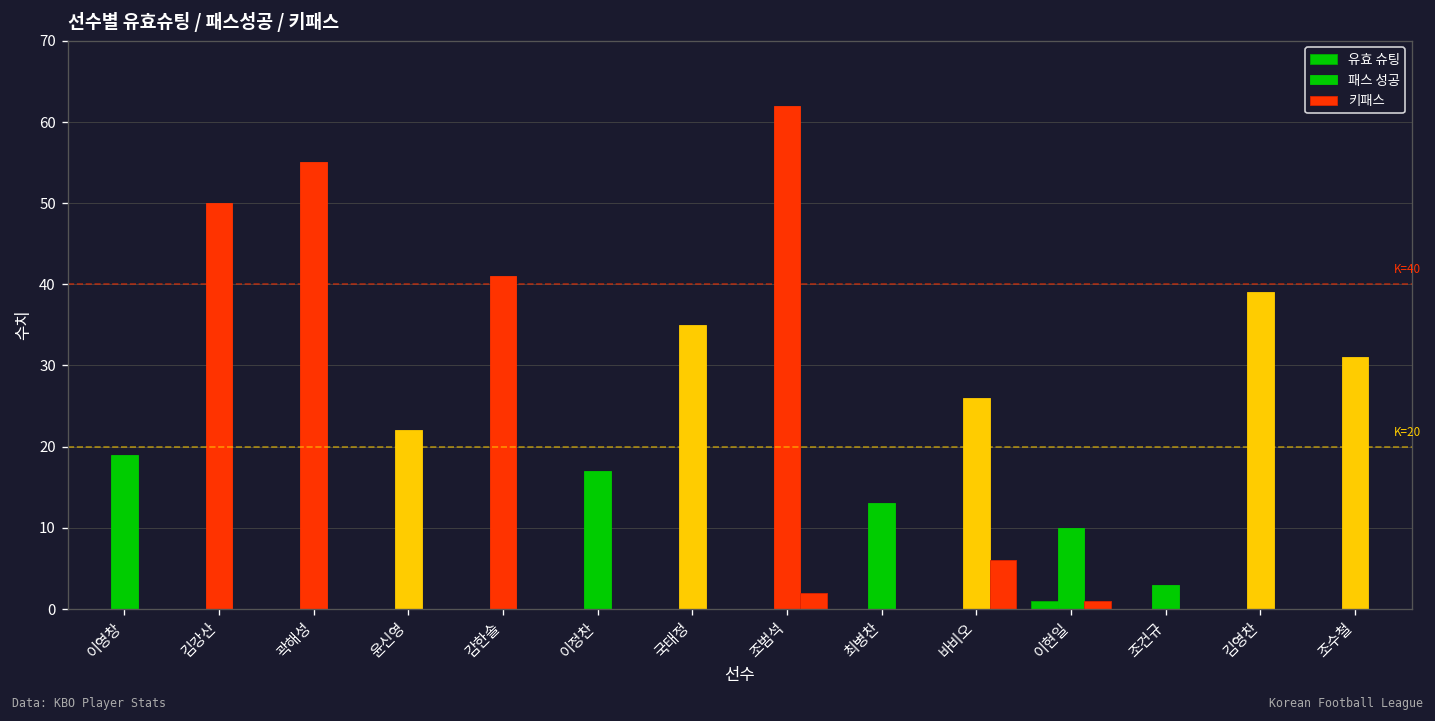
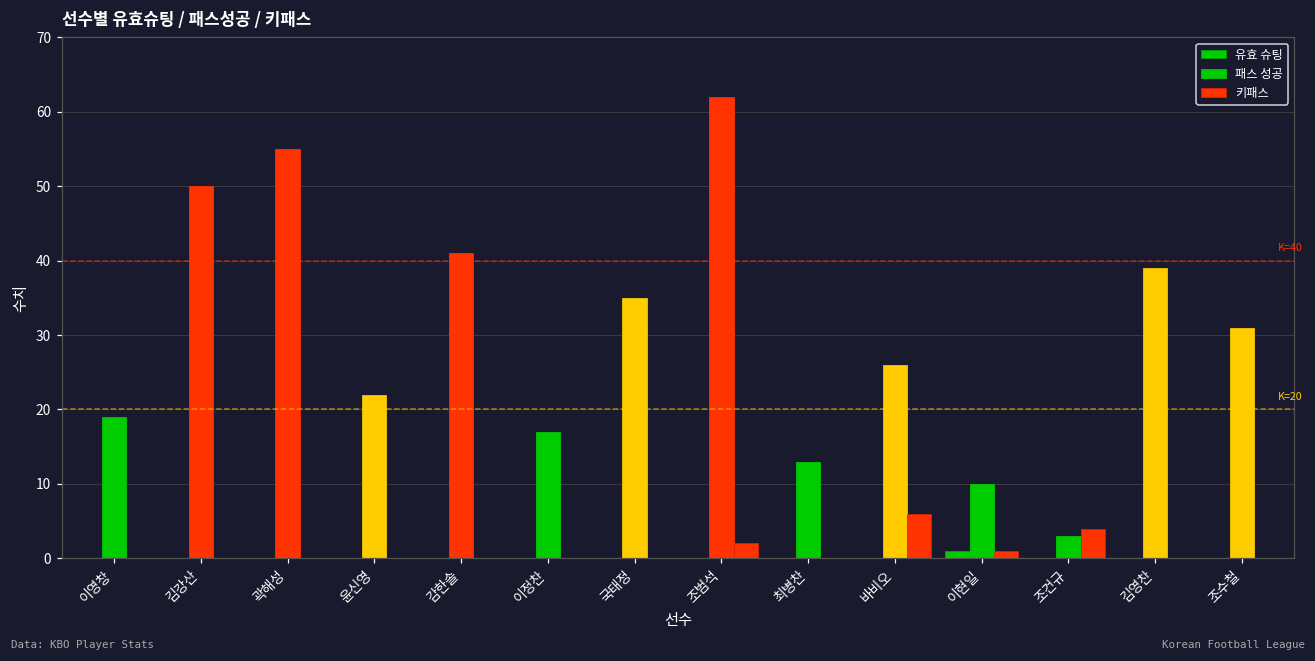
키패스, 조건규: 0 -> 4
